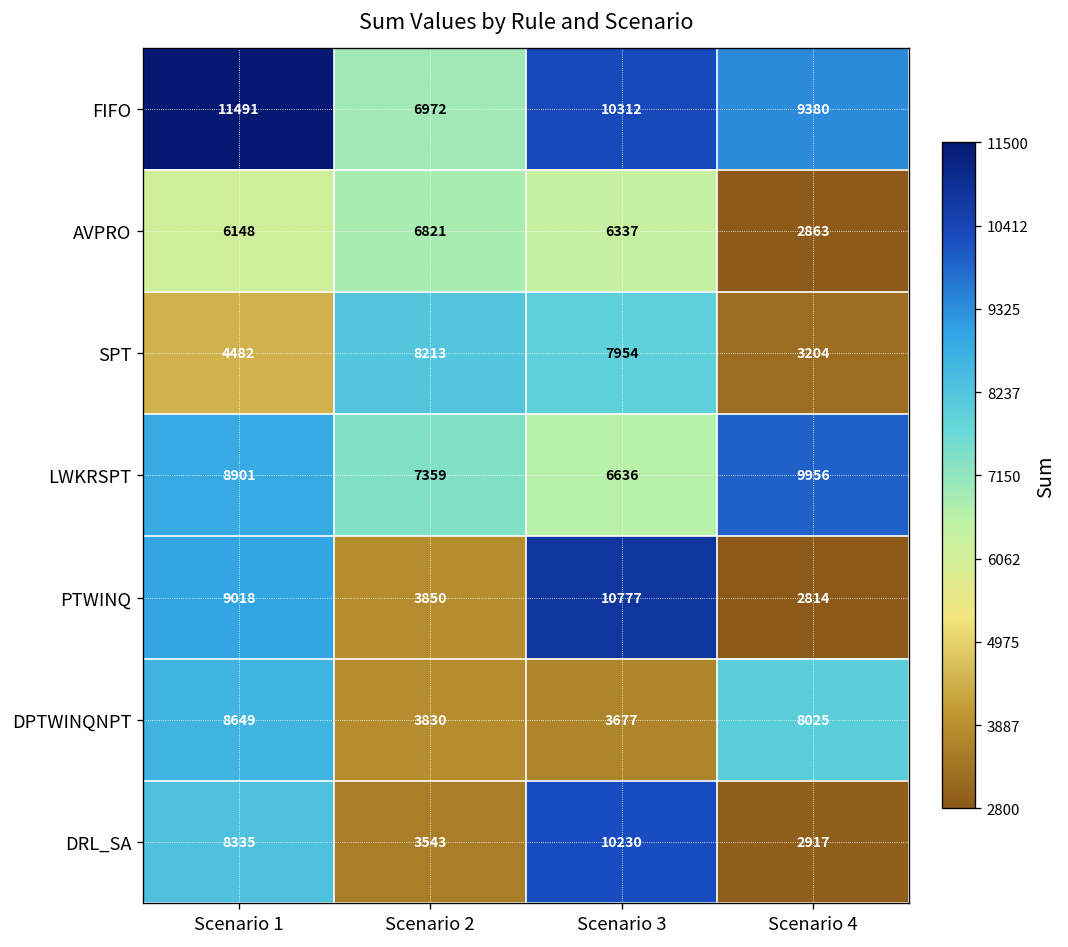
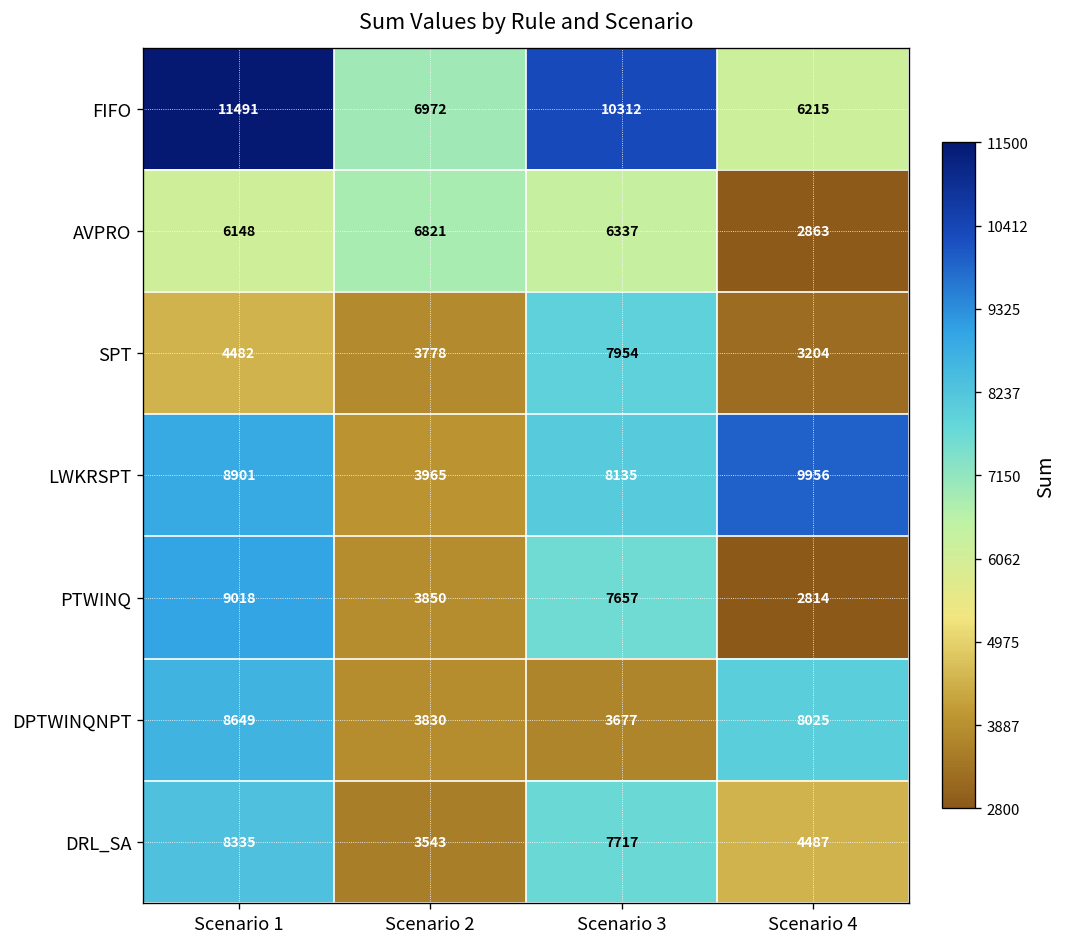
FIFO, Scenario 4: 9380 -> 6215
SPT, Scenario 2: 8213 -> 3778
LWKRSPT, Scenario 2: 7359 -> 3965
LWKRSPT, Scenario 3: 6636 -> 8135
PTWINQ, Scenario 3: 10777 -> 7657
DRL_SA, Scenario 3: 10230 -> 7717
DRL_SA, Scenario 4: 2917 -> 4487
